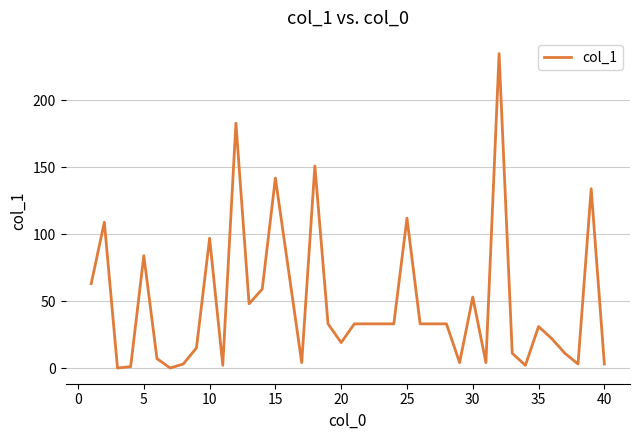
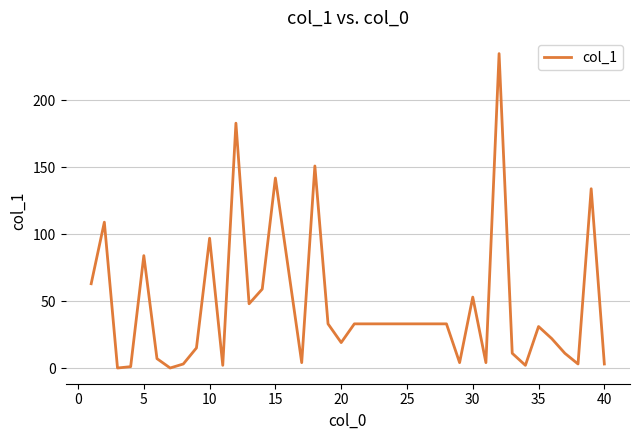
25: 112 -> 33
